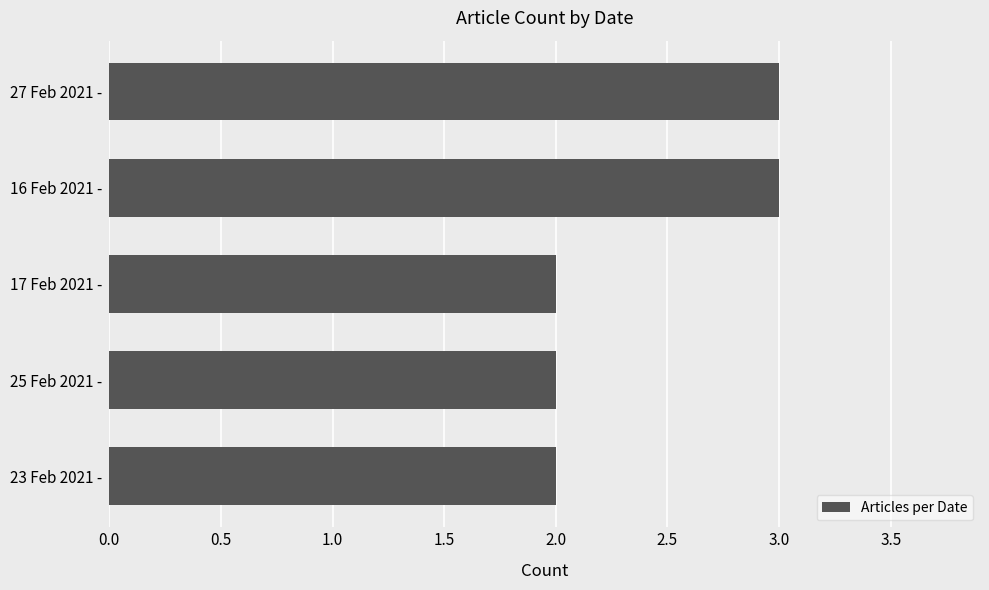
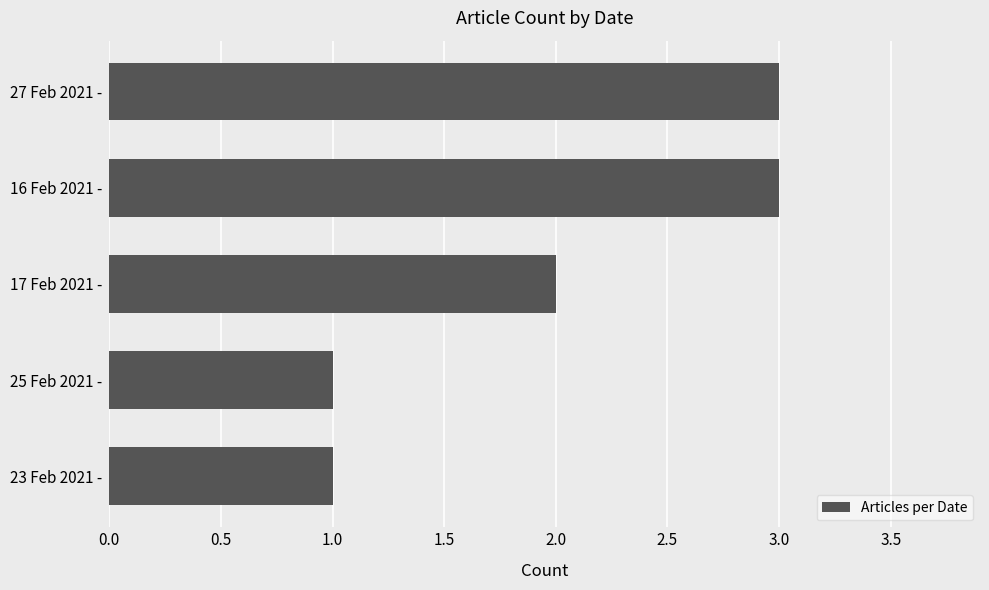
25 Feb 2021 -: 2 -> 1
23 Feb 2021 -: 2 -> 1
